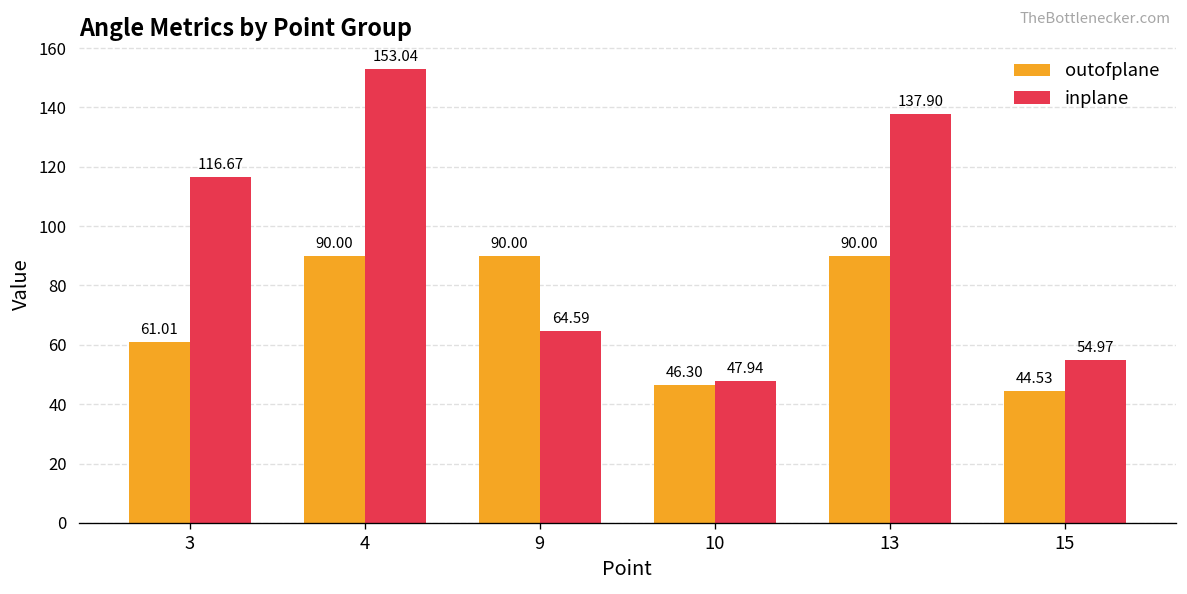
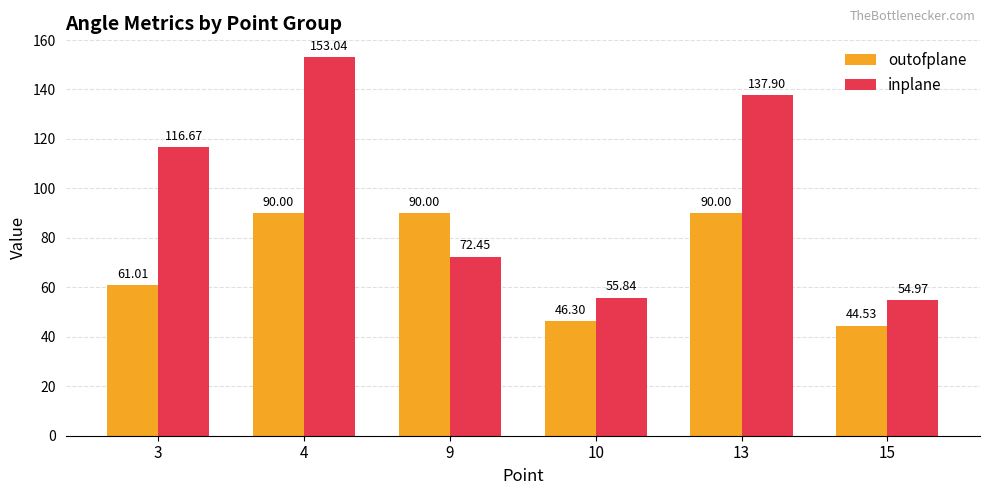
inplane, 9: 64.59 -> 72.45
inplane, 10: 47.94 -> 55.84
